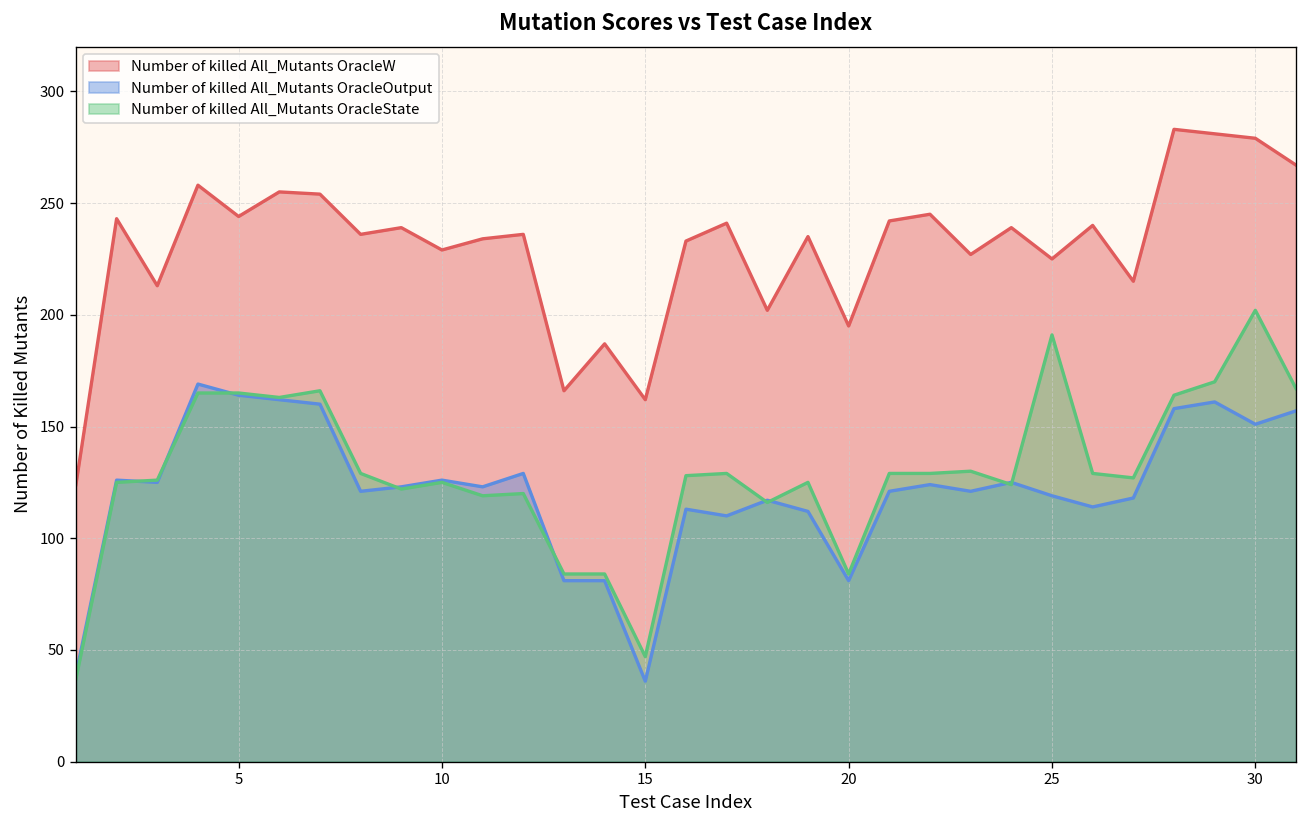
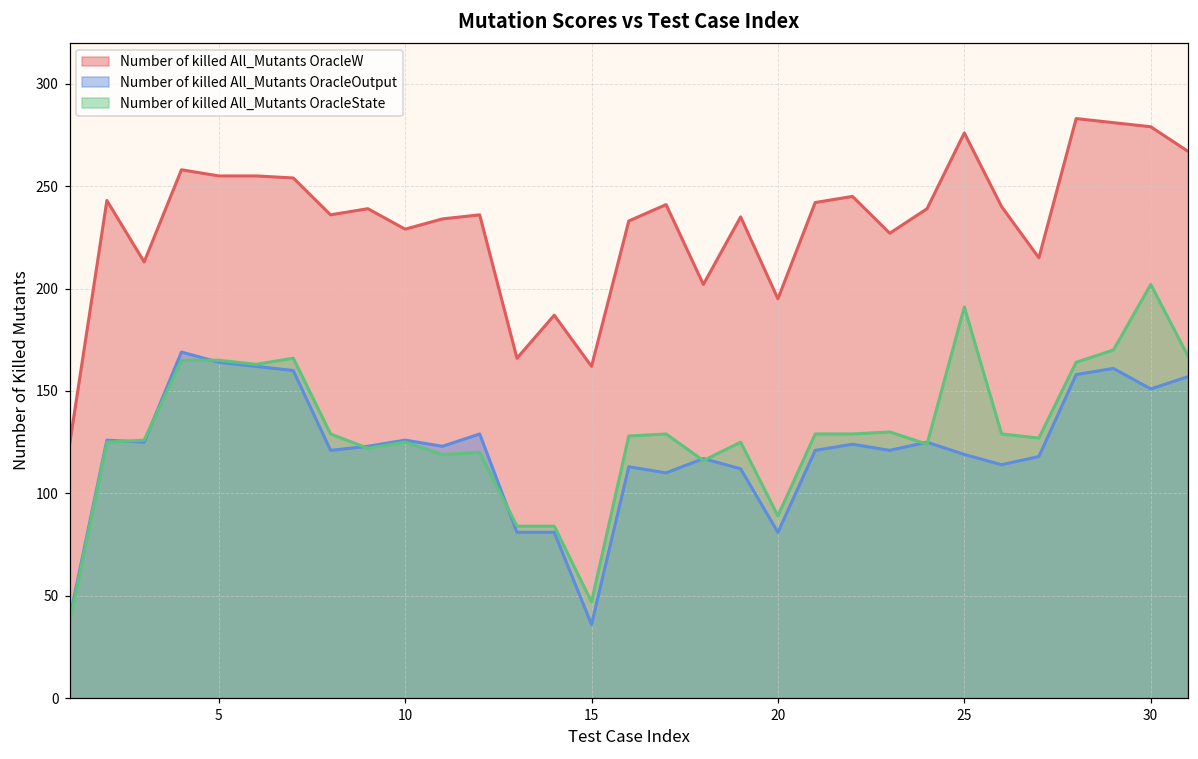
Number of killed All_Mutants OracleW, 5: 244 -> 255
Number of killed All_Mutants OracleState, 20: 84 -> 89
Number of killed All_Mutants OracleW, 25: 225 -> 276
